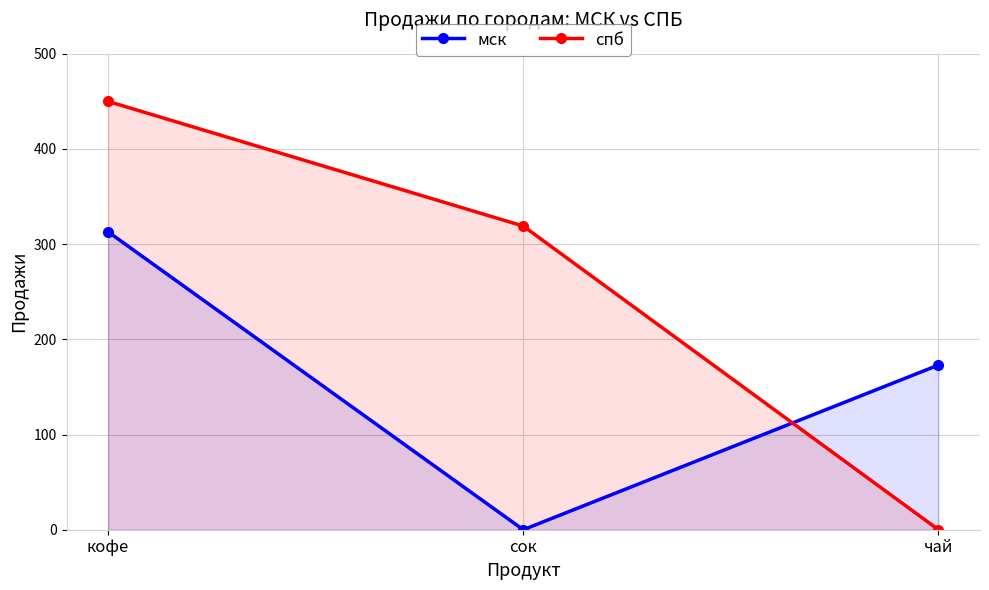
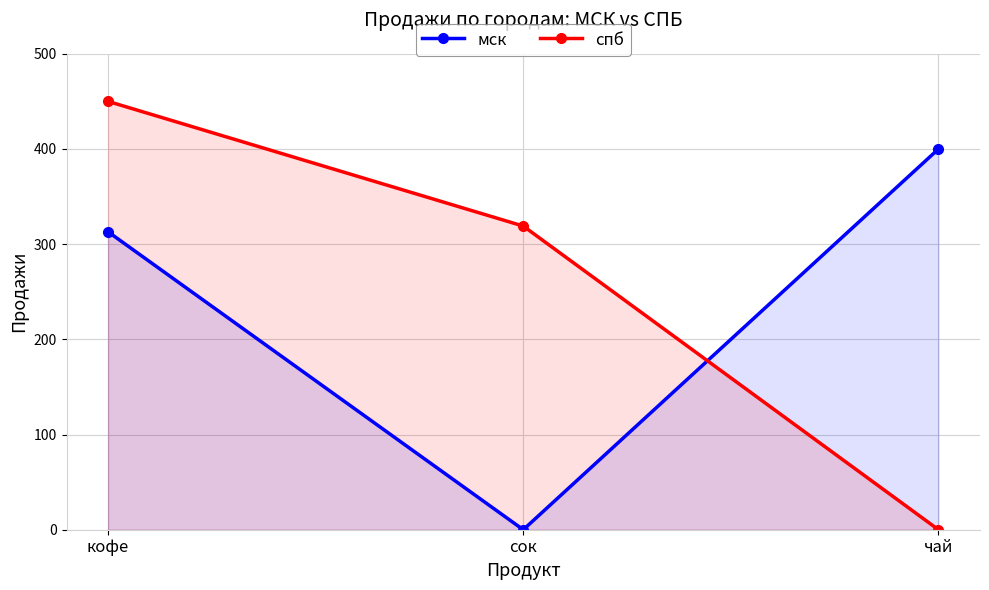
мск, чай: 170 -> 400
